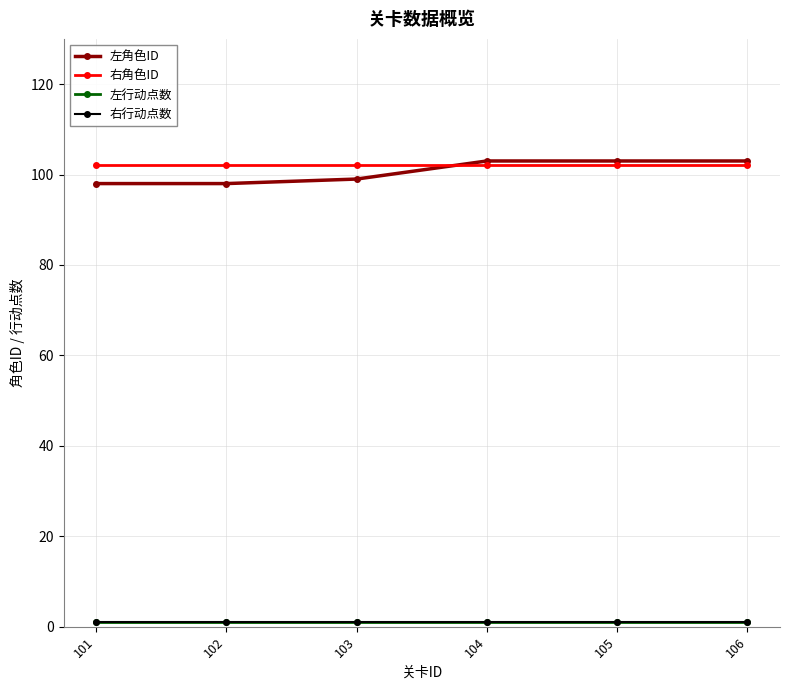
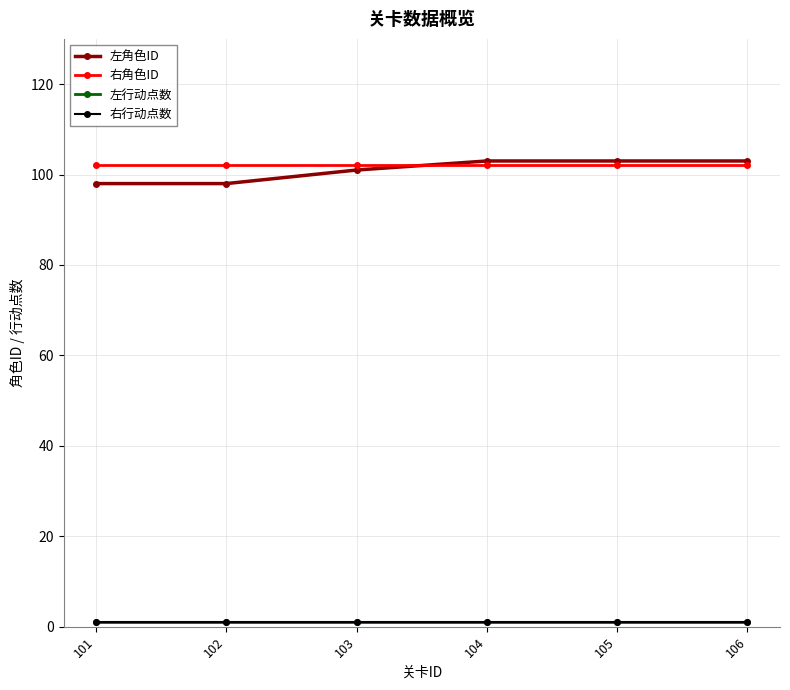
左角色ID, 103: 99 -> 101
